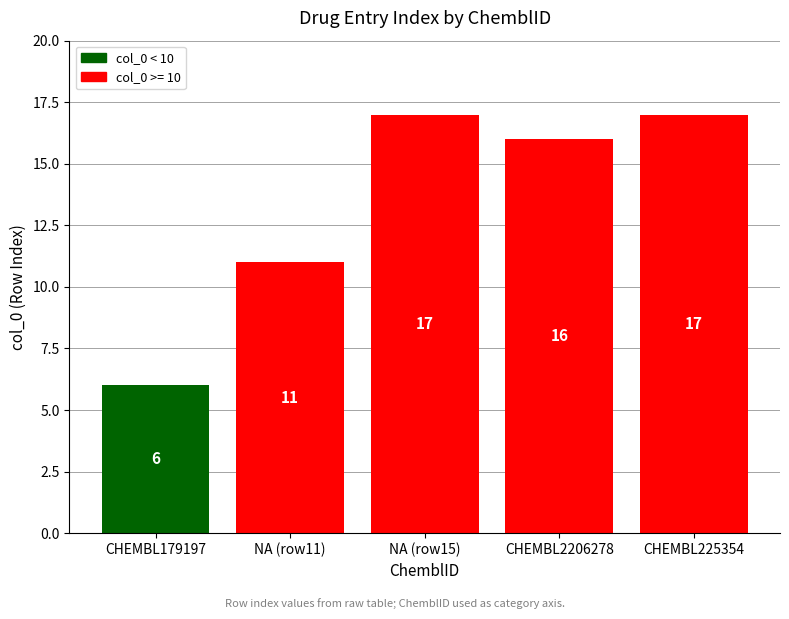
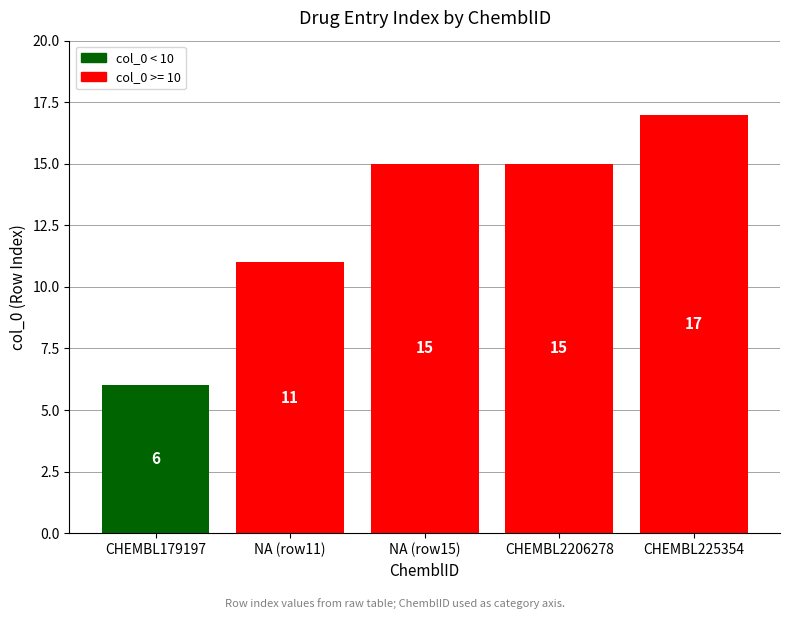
NA (row15): 17 -> 15
CHEMBL2206278: 16 -> 15
